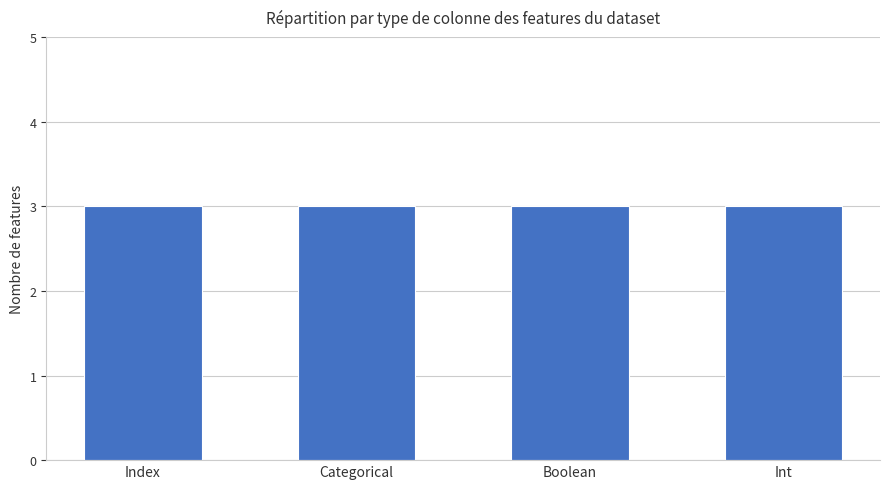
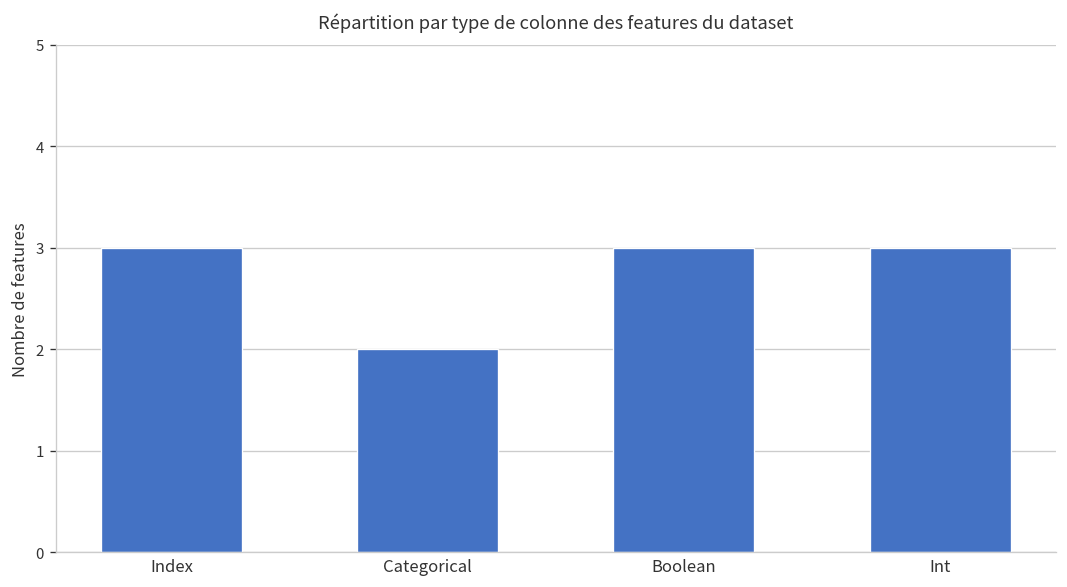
Categorical: 3 -> 2
